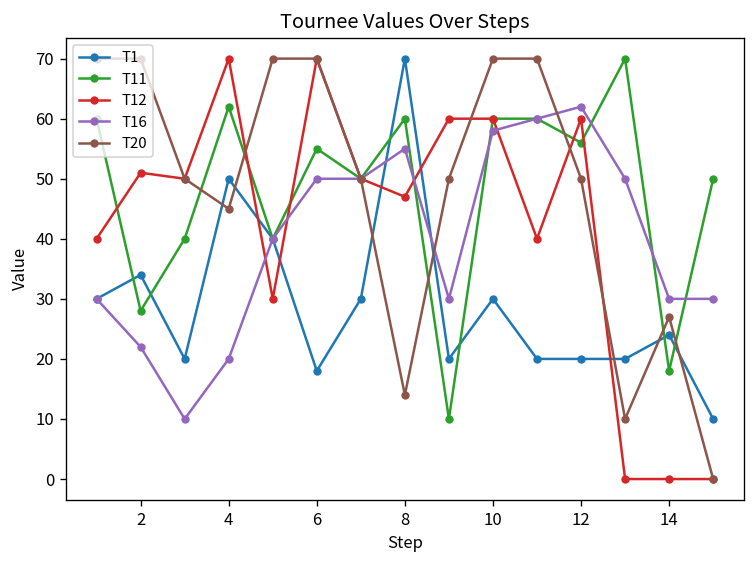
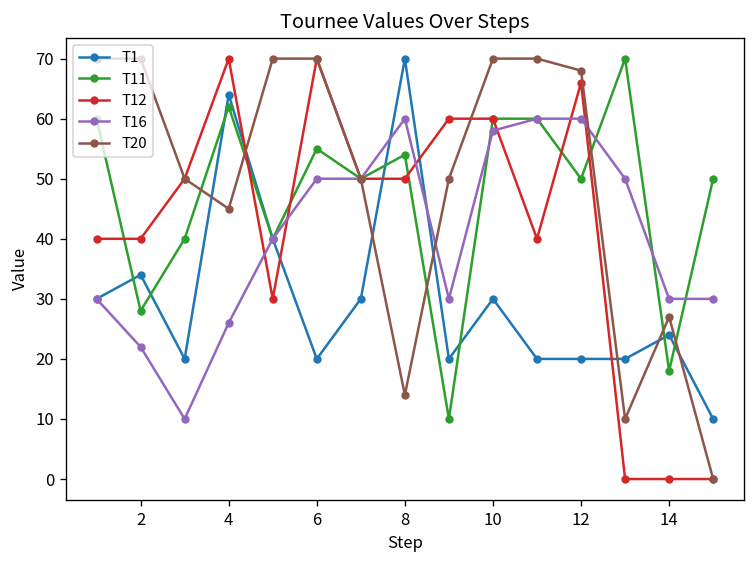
T12, 2: 51 -> 40
T1, 4: 50 -> 64
T16, 4: 20 -> 26
T1, 6: 18 -> 20
T11, 8: 60 -> 54
T12, 8: 47 -> 50
T16, 8: 55 -> 60
T11, 12: 56 -> 50
T12, 12: 60 -> 66
T16, 12: 62 -> 60
T20, 12: 50 -> 68
